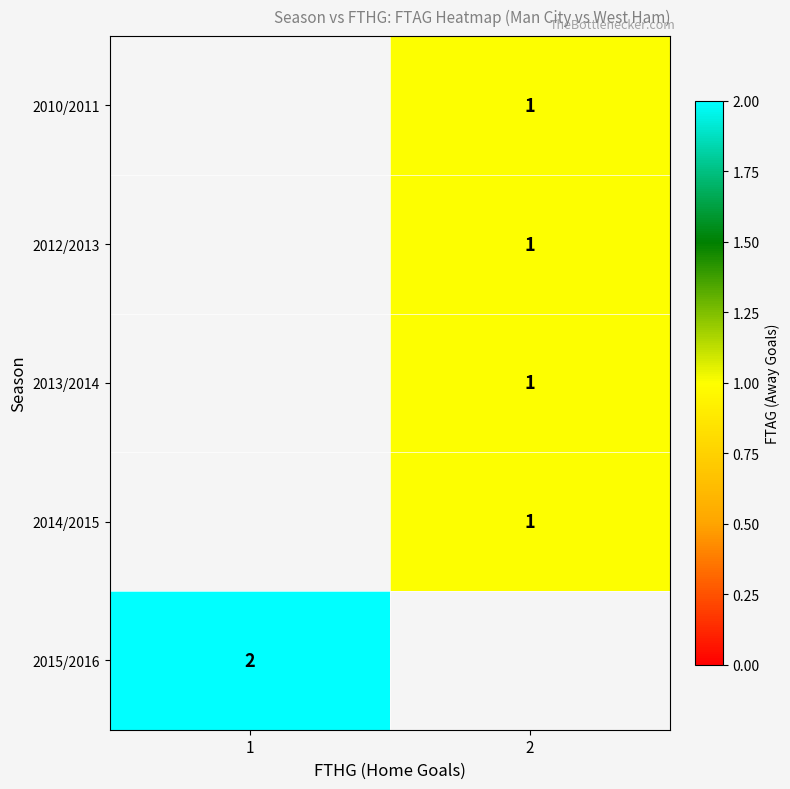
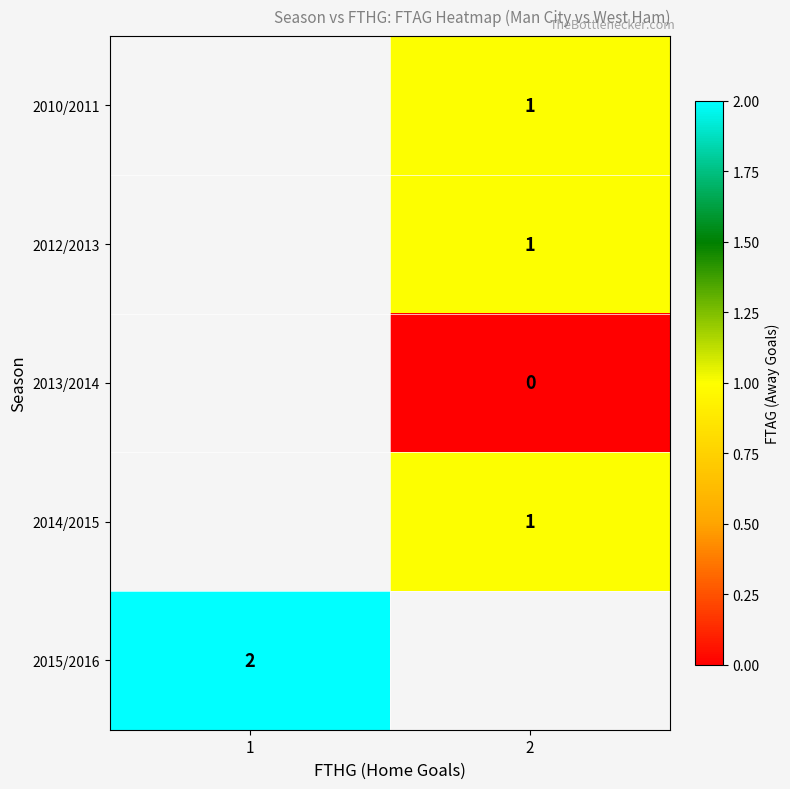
2013/2014, 2: 1 -> 0
